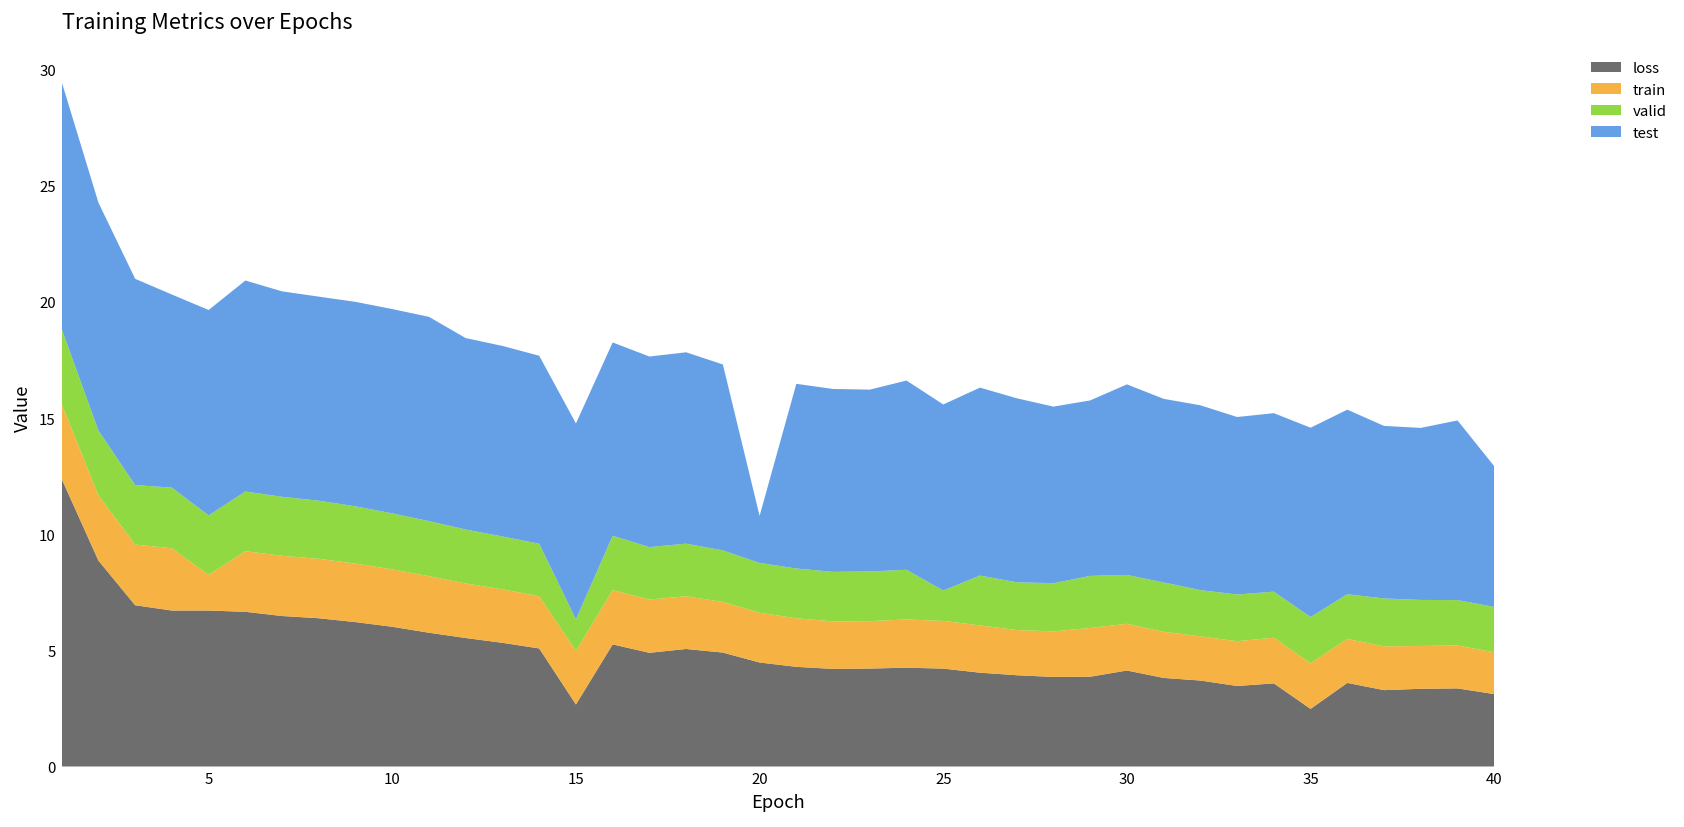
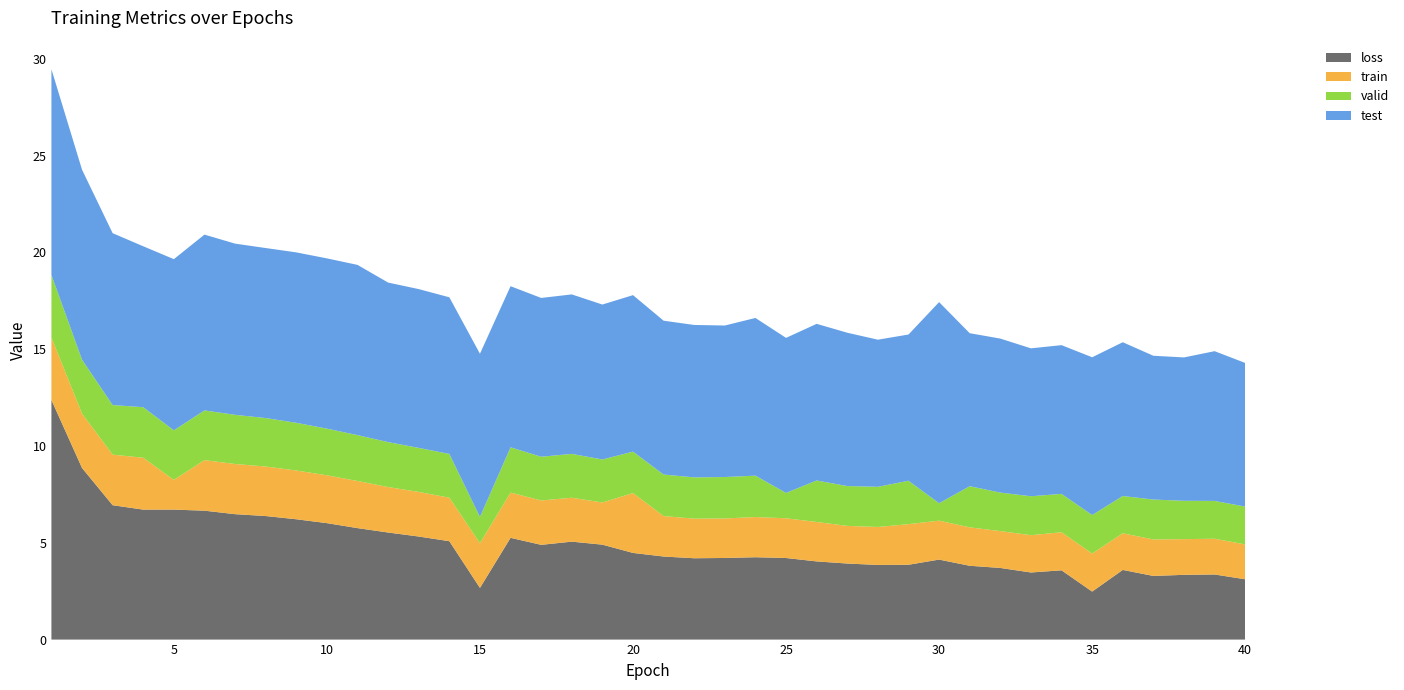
train, 20: 2.1 -> 3.1
test, 20: 2.0 -> 8.1
valid, 30: 2.1 -> 0.9
test, 30: 8.2 -> 10.4
test, 40: 6.1 -> 7.4
